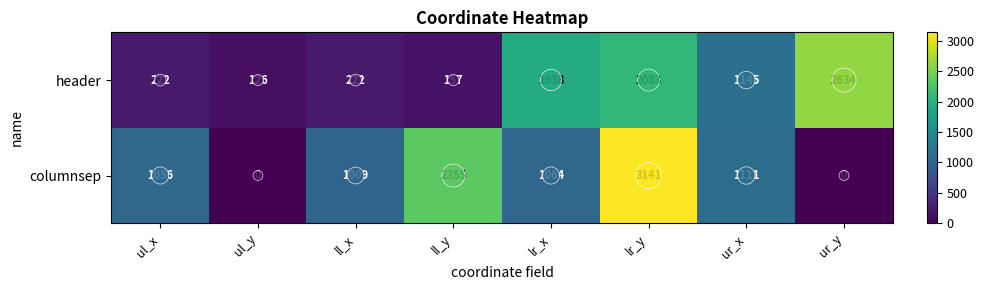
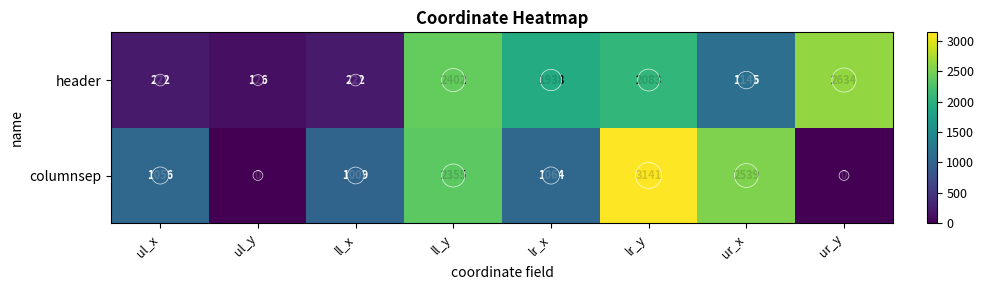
header, ll_y: 157 -> 2402
columnsep, ur_x: 1111 -> 2539
